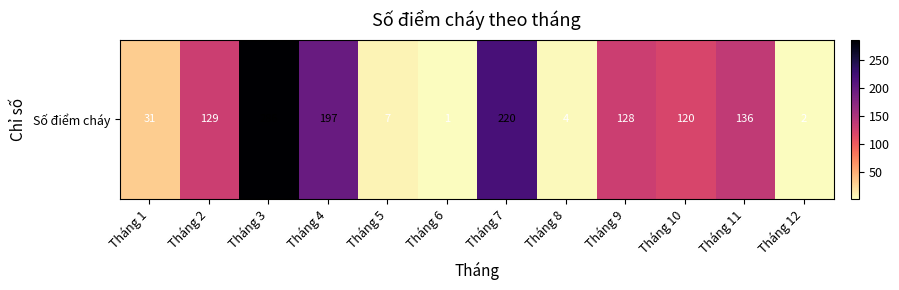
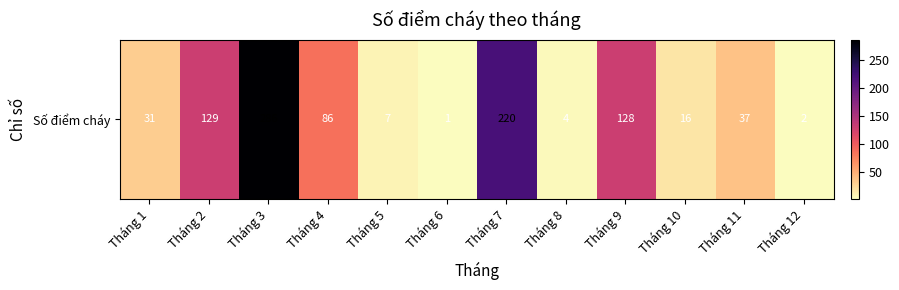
Số điểm cháy, Tháng 4: 197 -> 86
Số điểm cháy, Tháng 10: 120 -> 16
Số điểm cháy, Tháng 11: 136 -> 37
